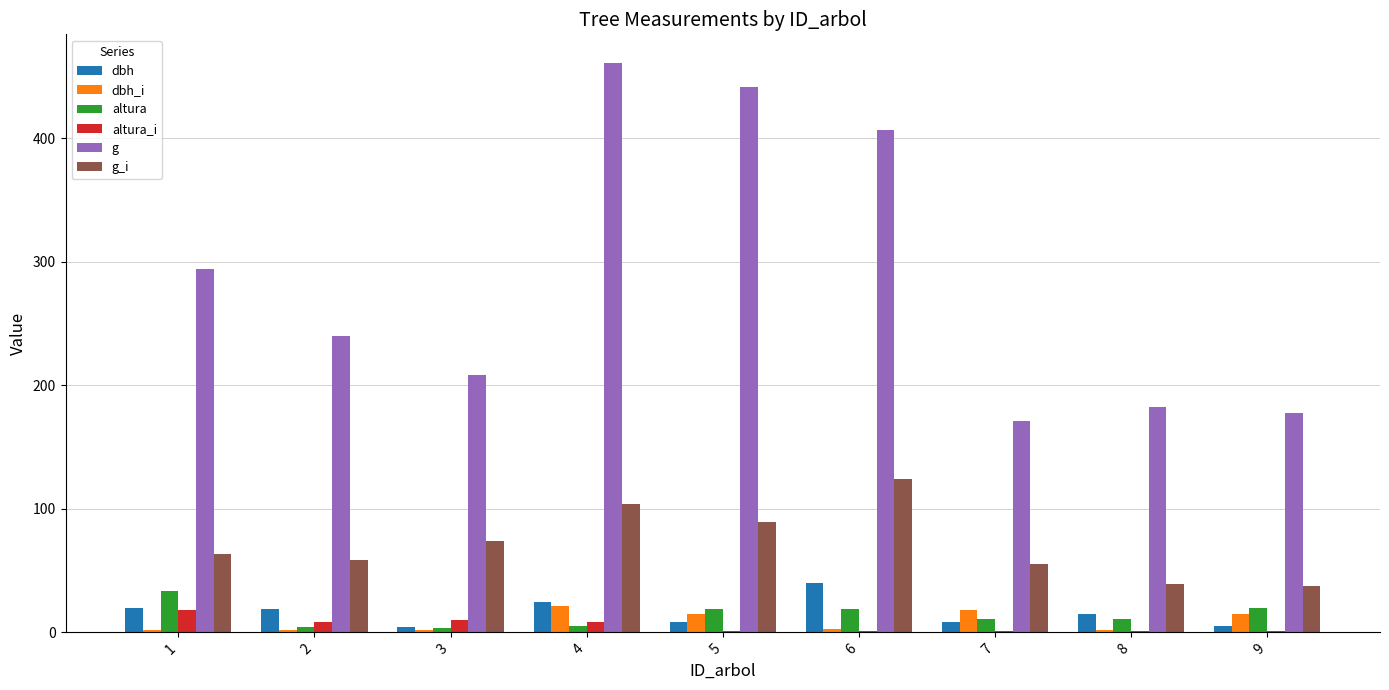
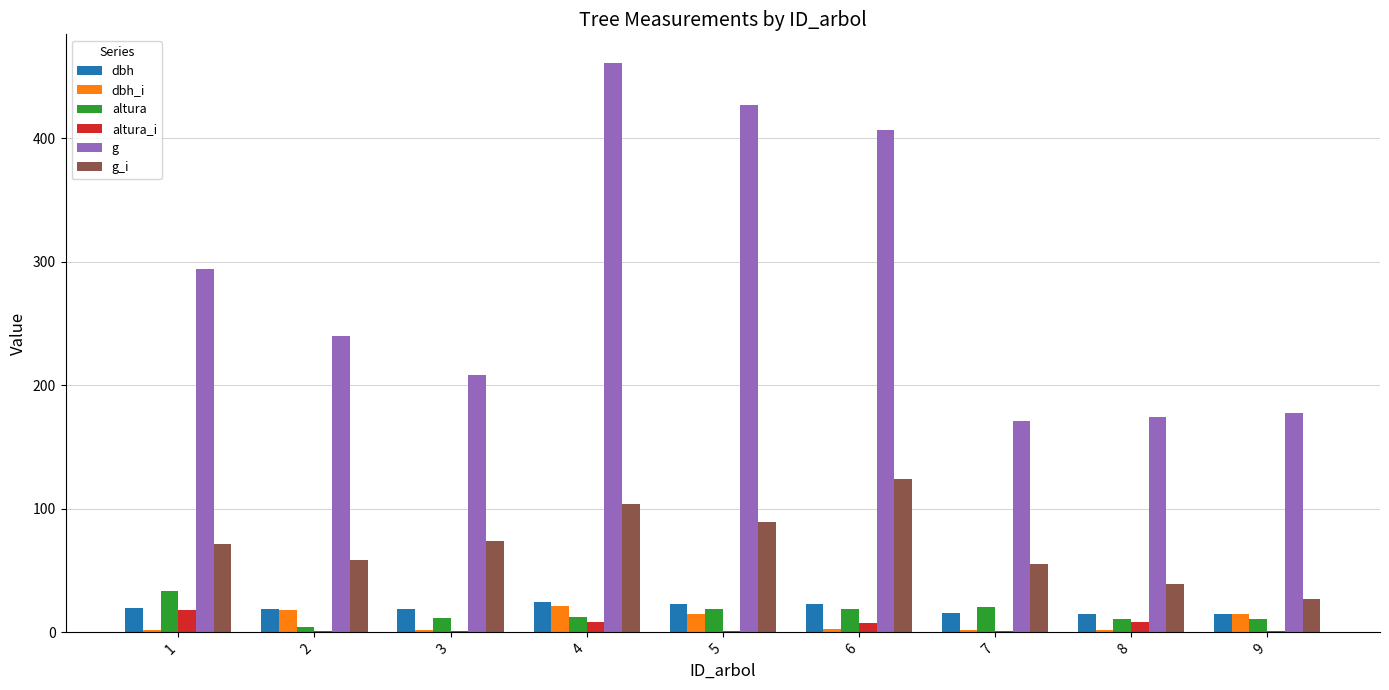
g_i, 1: 64 -> 72
dbh_i, 2: 2 -> 18
altura_i, 2: 9 -> 1
dbh, 3: 4 -> 19
altura, 3: 3 -> 11
altura_i, 3: 10 -> 1
altura, 4: 5 -> 12
dbh, 5: 8 -> 23
g, 5: 441 -> 427
dbh, 6: 40 -> 23
altura_i, 6: 1 -> 8
dbh, 7: 9 -> 15
dbh_i, 7: 18 -> 2
altura, 7: 11 -> 20
altura_i, 8: 1 -> 9
g, 8: 182 -> 174
dbh, 9: 5 -> 15
altura, 9: 19 -> 11
g_i, 9: 37 -> 27
